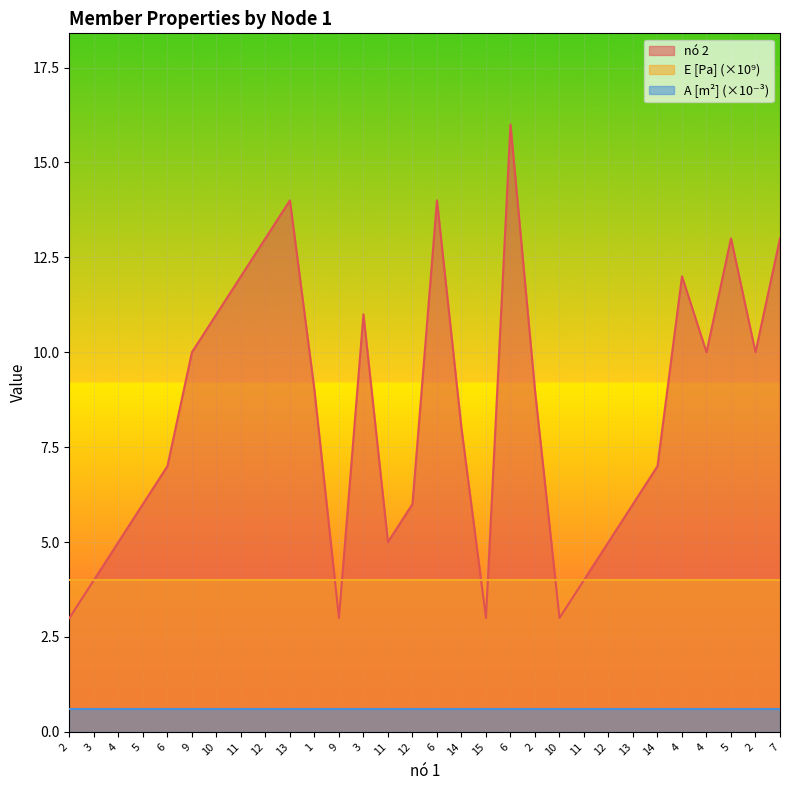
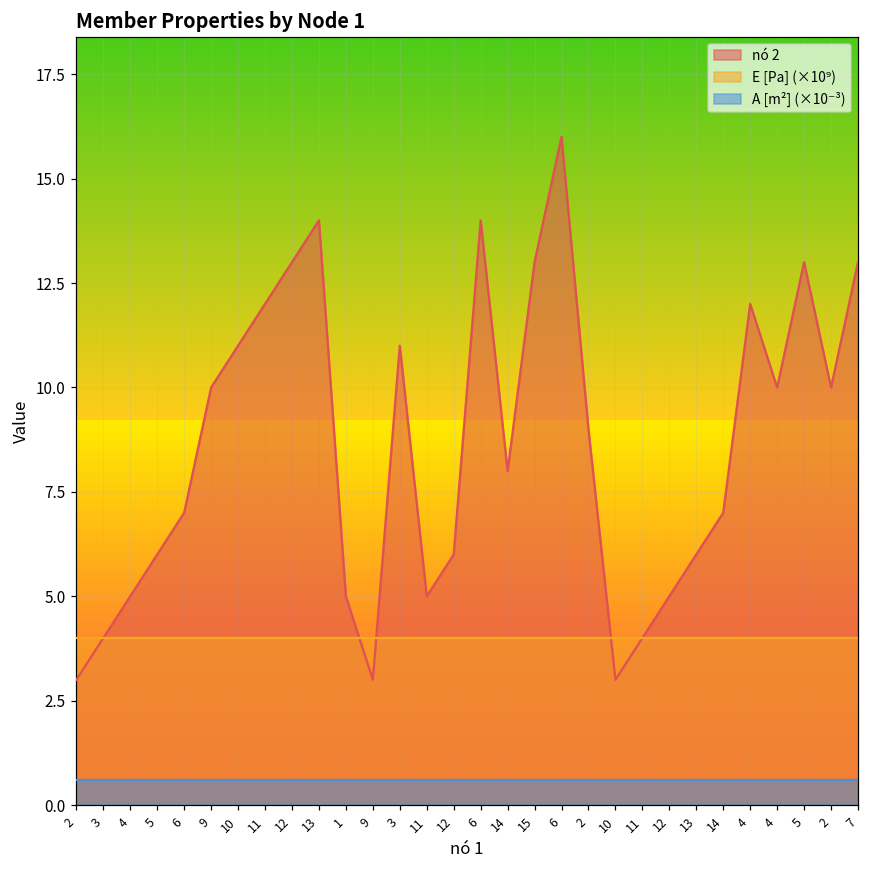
nó 2, 1: 9 -> 5
nó 2, 15: 3 -> 13
